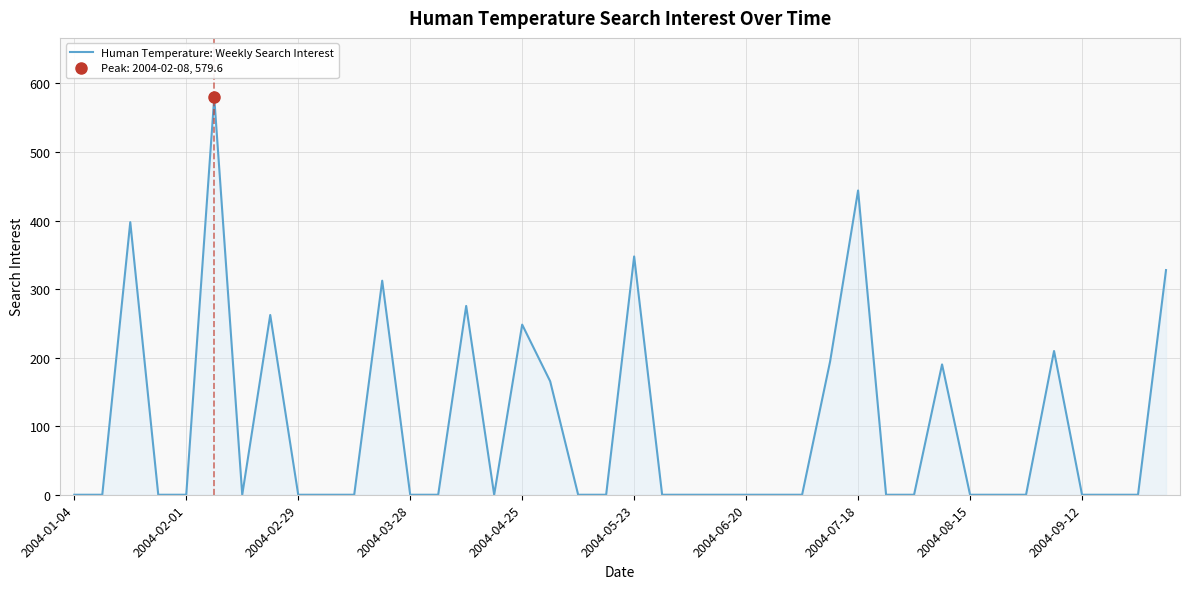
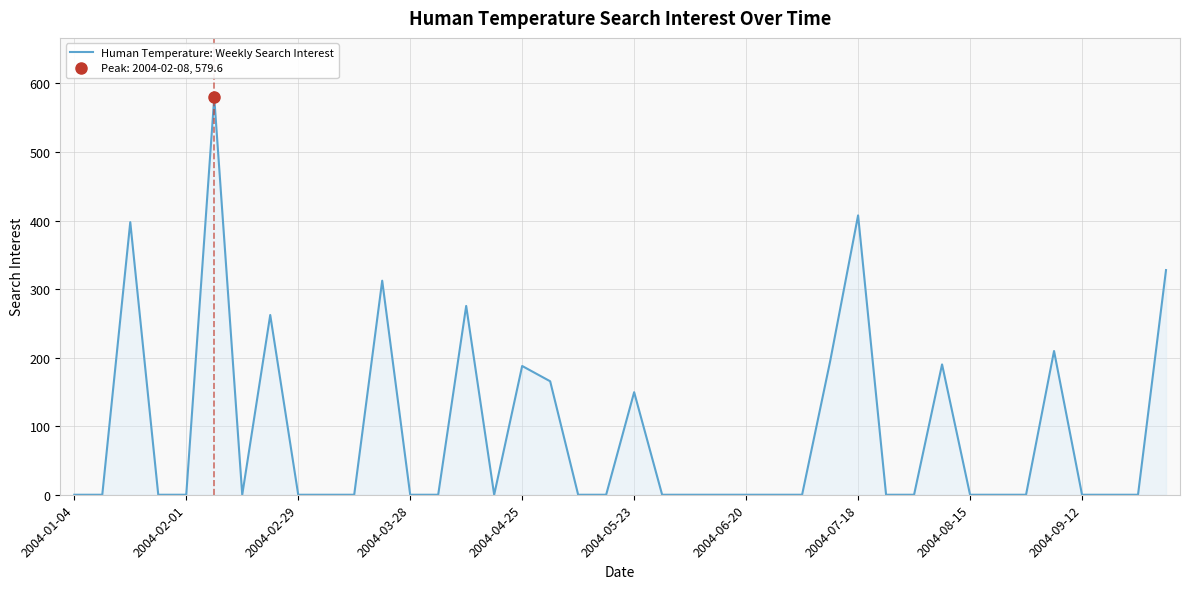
Human Temperature: Weekly Search Interest, 2004-04-25: 250 -> 190
Human Temperature: Weekly Search Interest, 2004-05-23: 350 -> 150
Human Temperature: Weekly Search Interest, 2004-07-18: 440 -> 410
